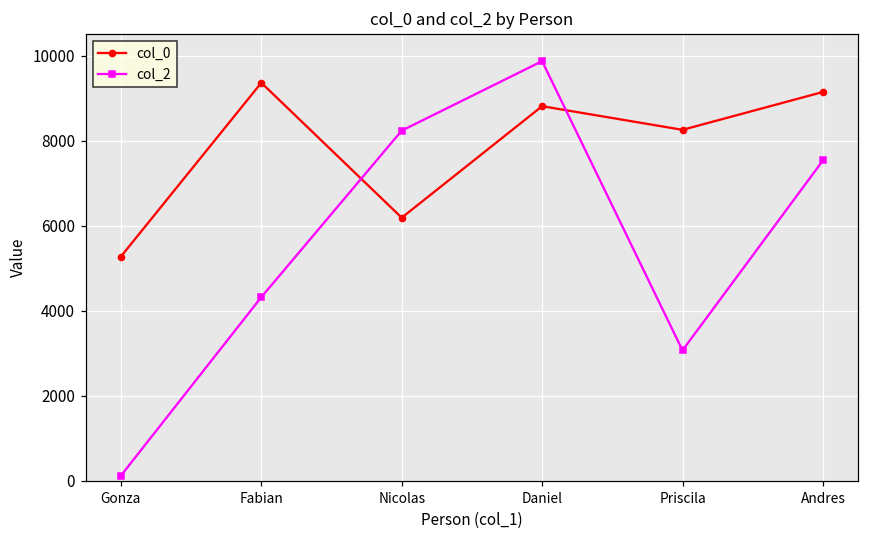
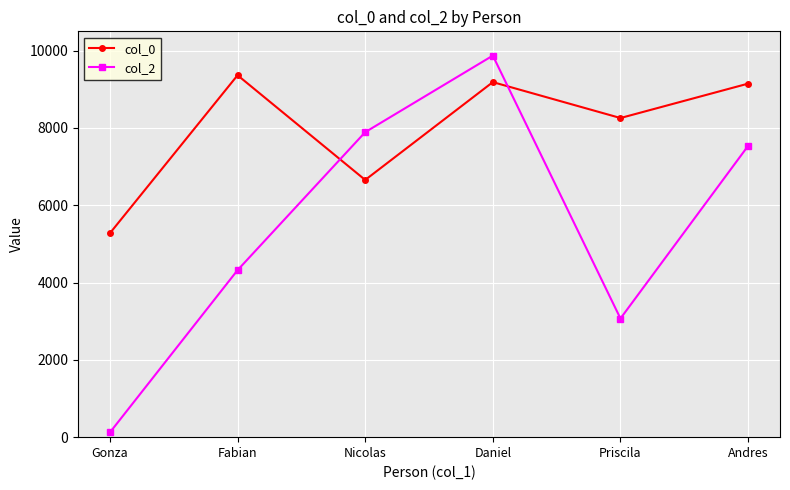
col_0, Nicolas: 6200 -> 6700
col_2, Nicolas: 8200 -> 7900
col_0, Daniel: 8800 -> 9200
